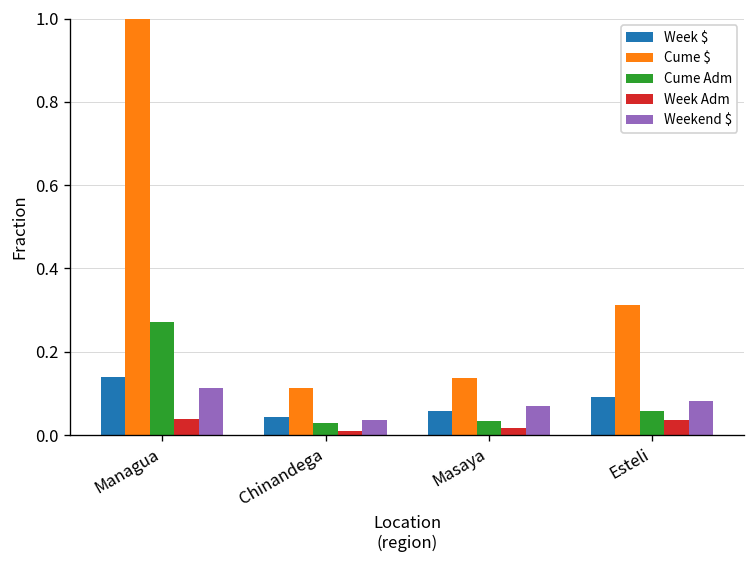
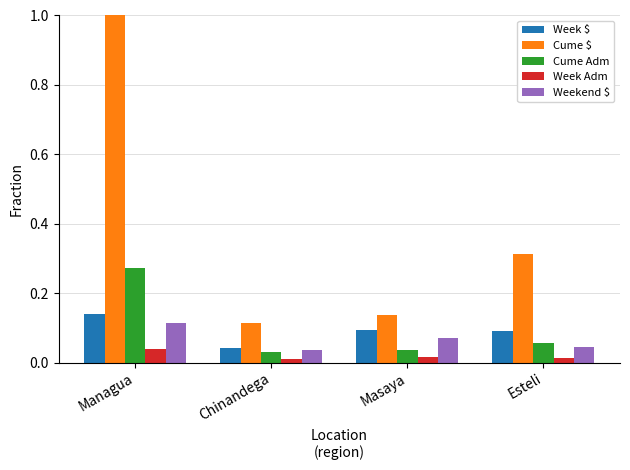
Week $, Masaya: 0.06 -> 0.09
Week Adm, Esteli: 0.04 -> 0.01
Weekend $, Esteli: 0.08 -> 0.04
